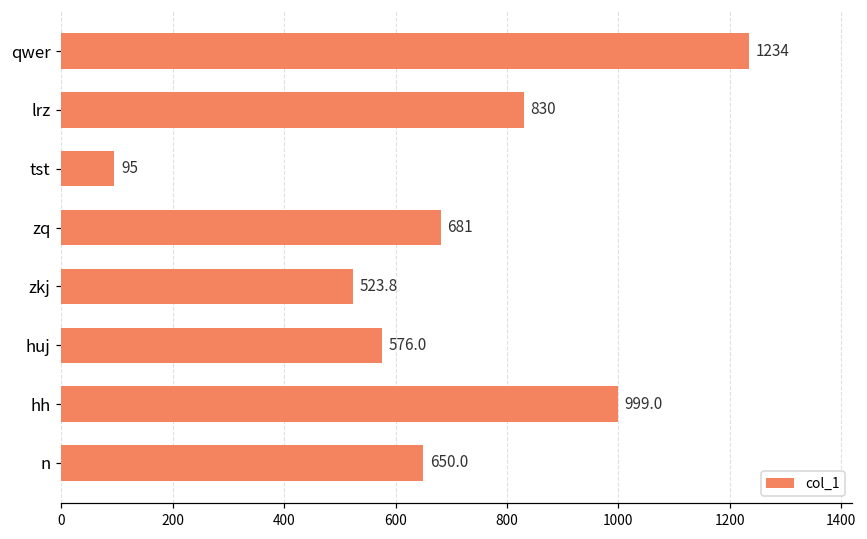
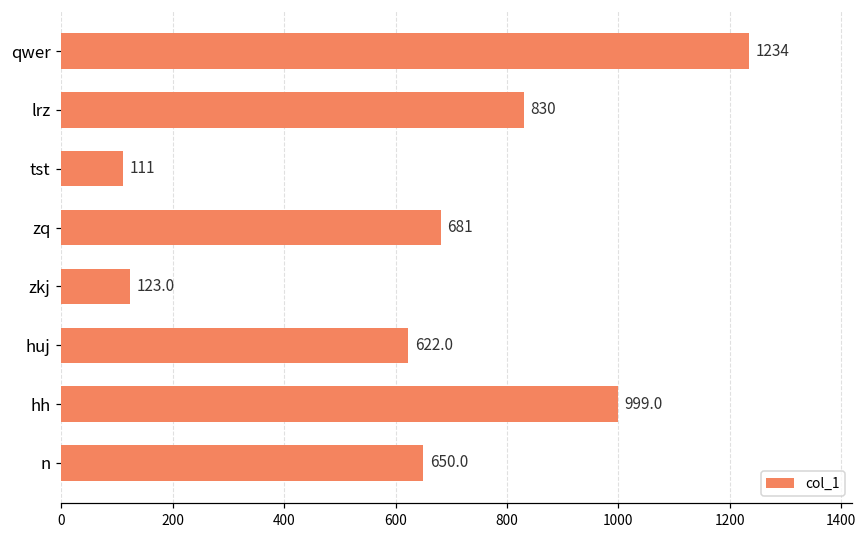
tst: 95 -> 111
zkj: 523.8 -> 123.0
huj: 576.0 -> 622.0
